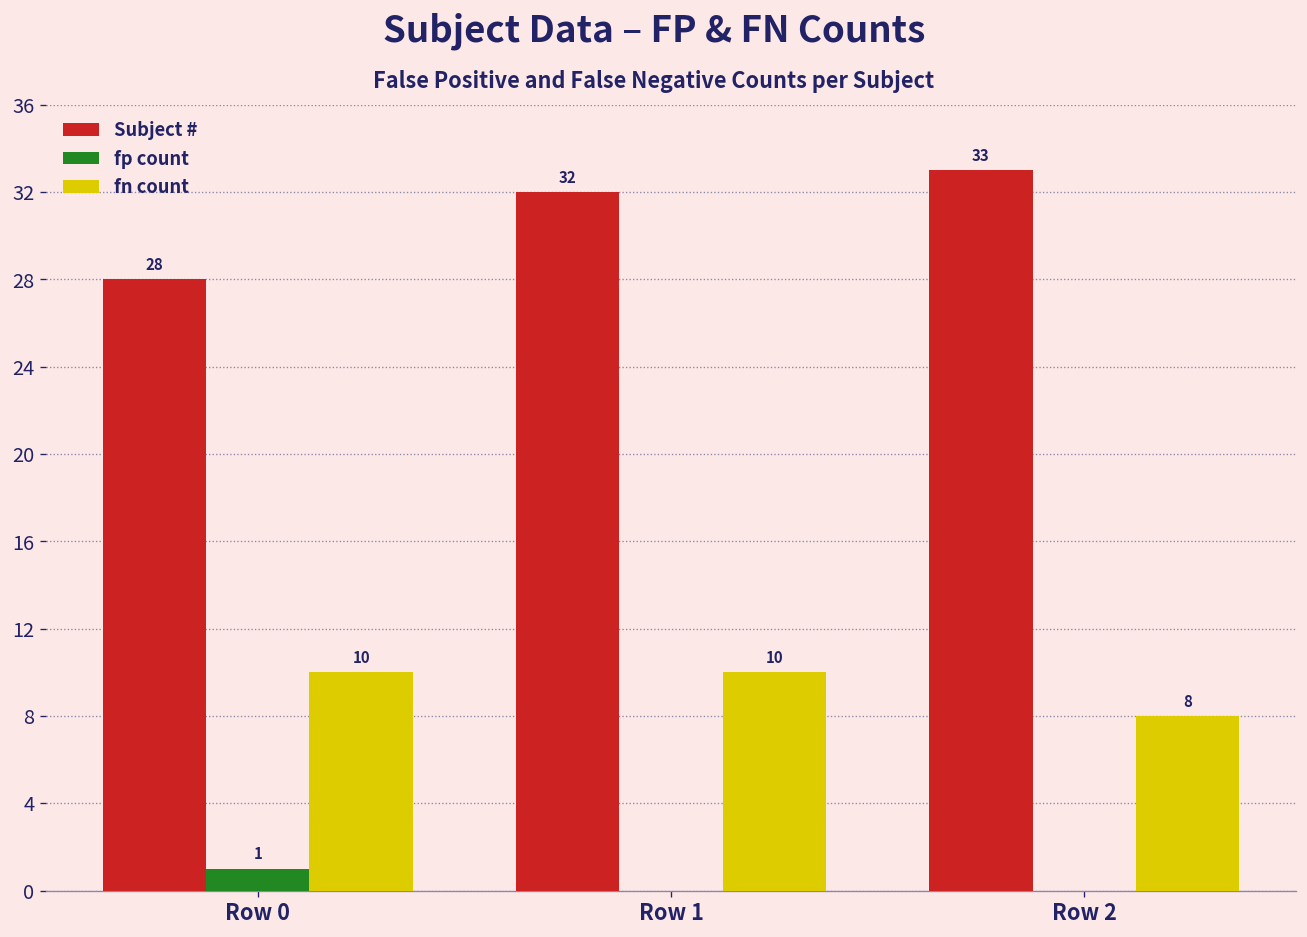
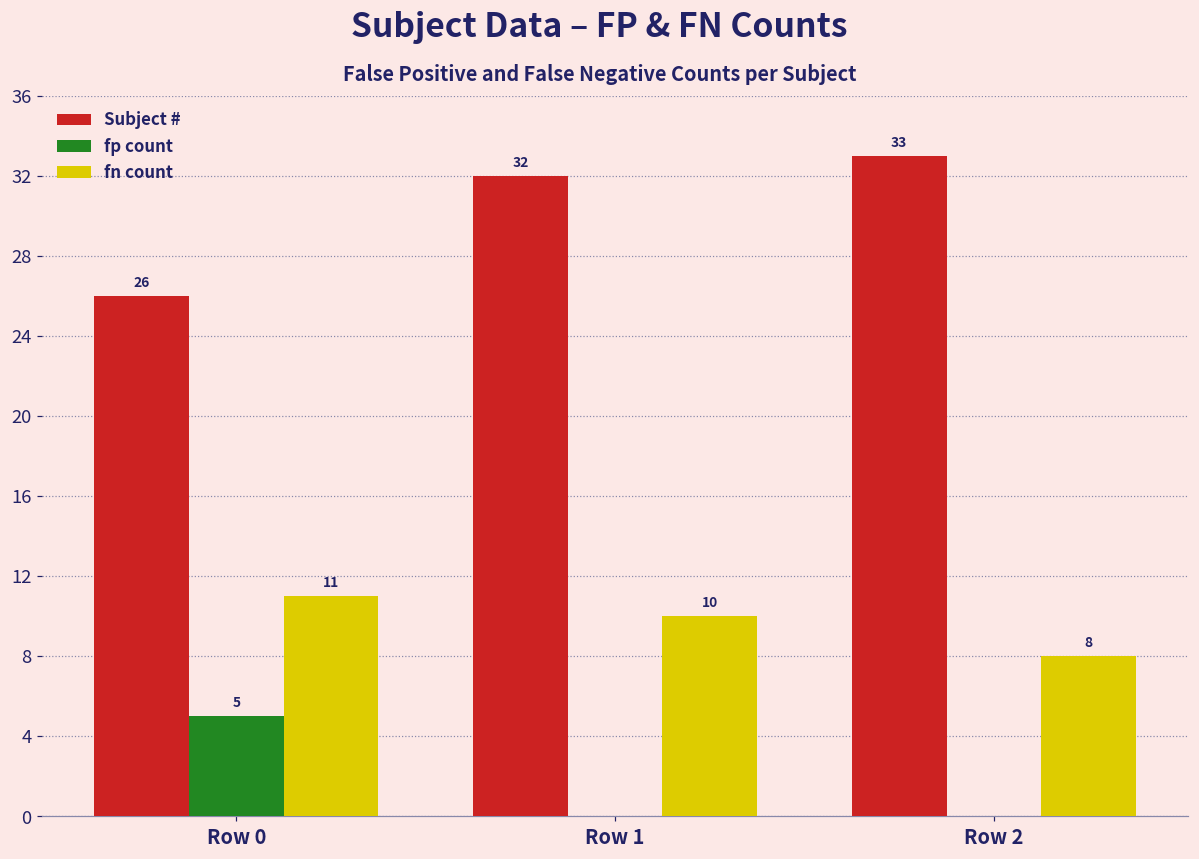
Subject #, Row 0: 28 -> 26
fp count, Row 0: 1 -> 5
fn count, Row 0: 10 -> 11
